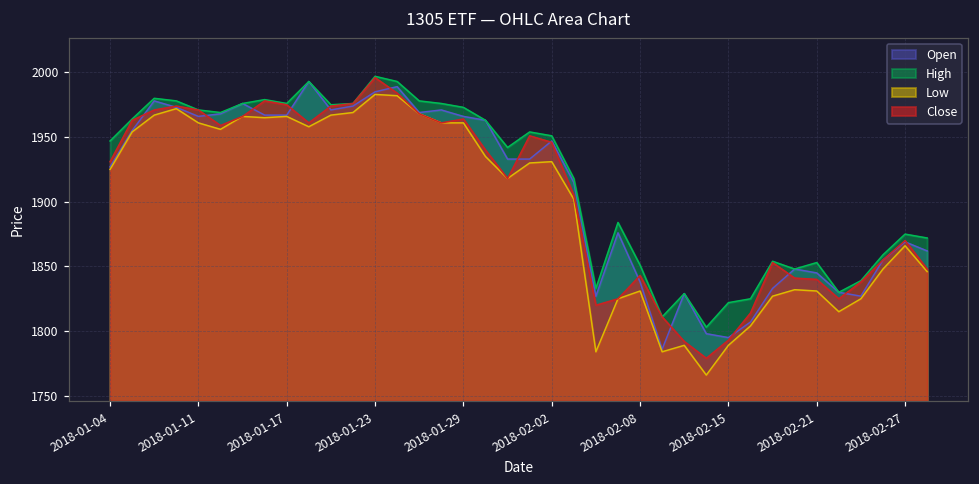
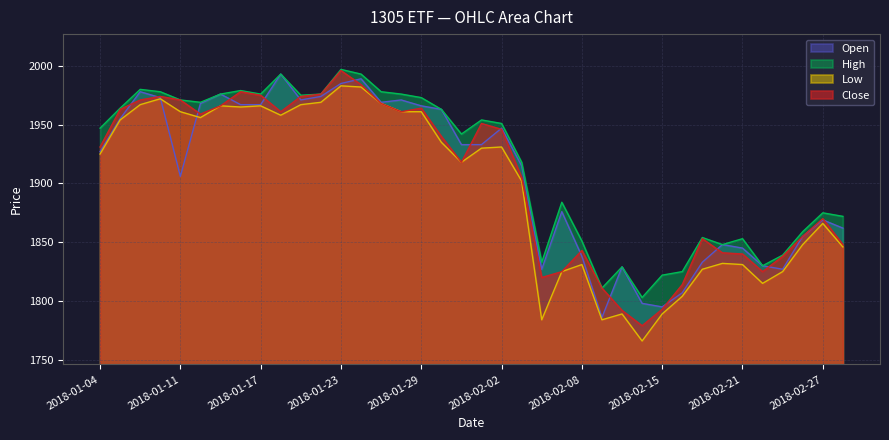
Open, 2018-01-11: 1966 -> 1906
